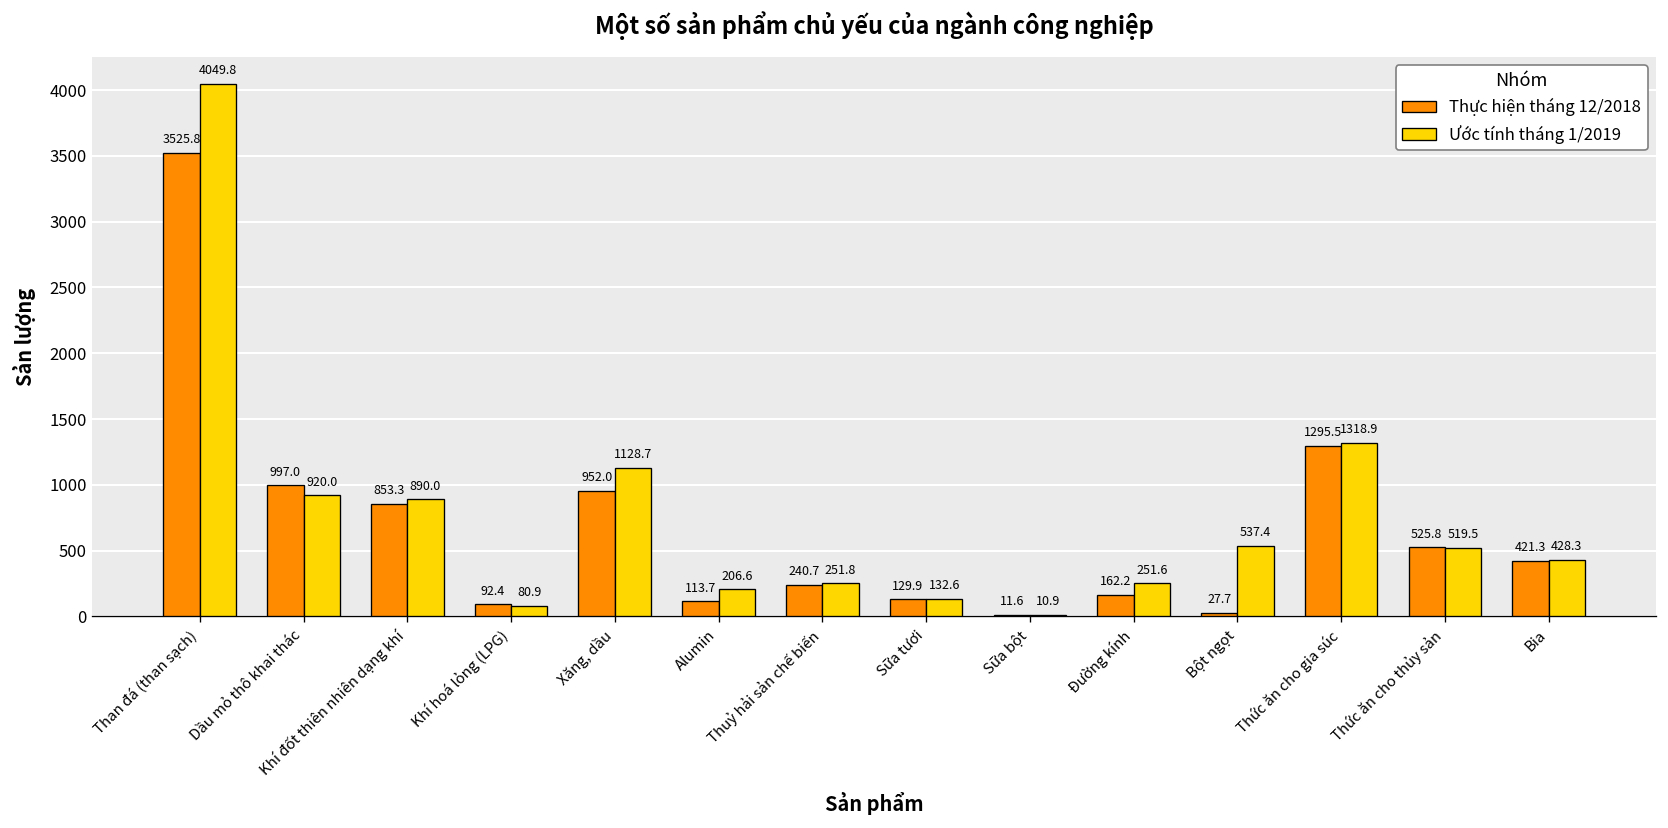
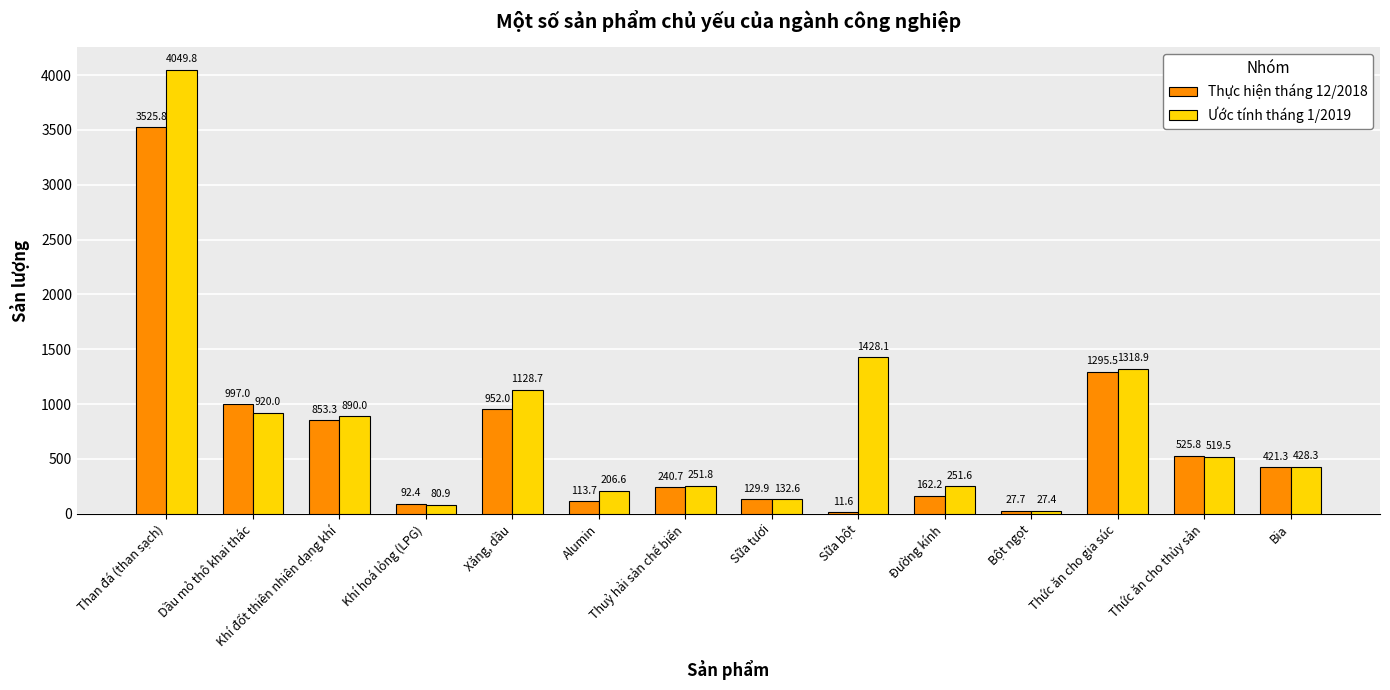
Ước tính tháng 1/2019, Sữa bột: 10.9 -> 1428.1
Ước tính tháng 1/2019, Bột ngọt: 537.4 -> 27.4
